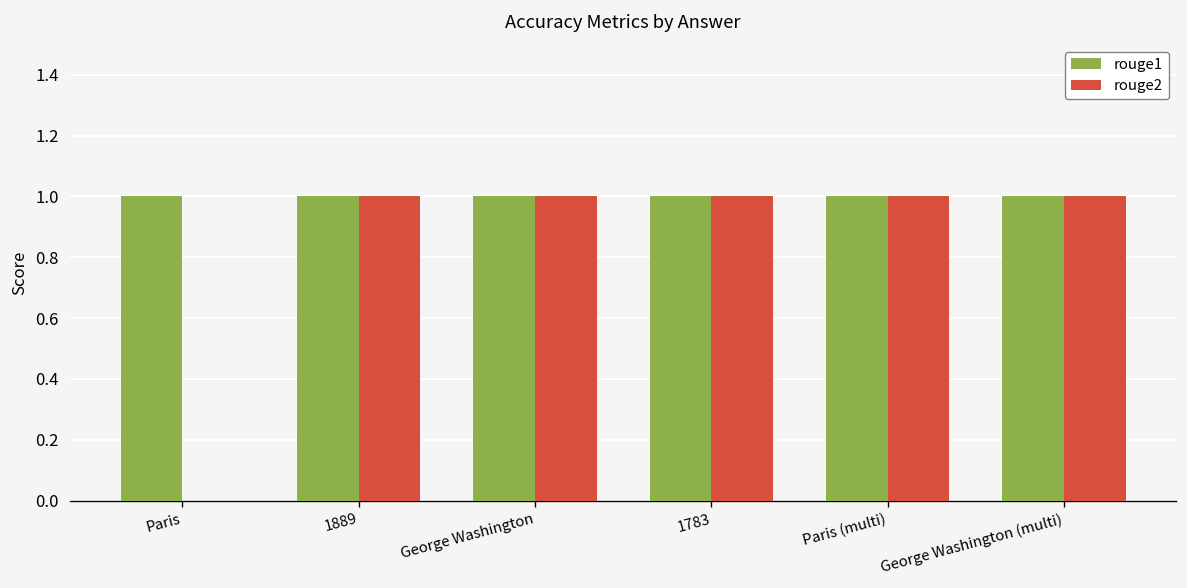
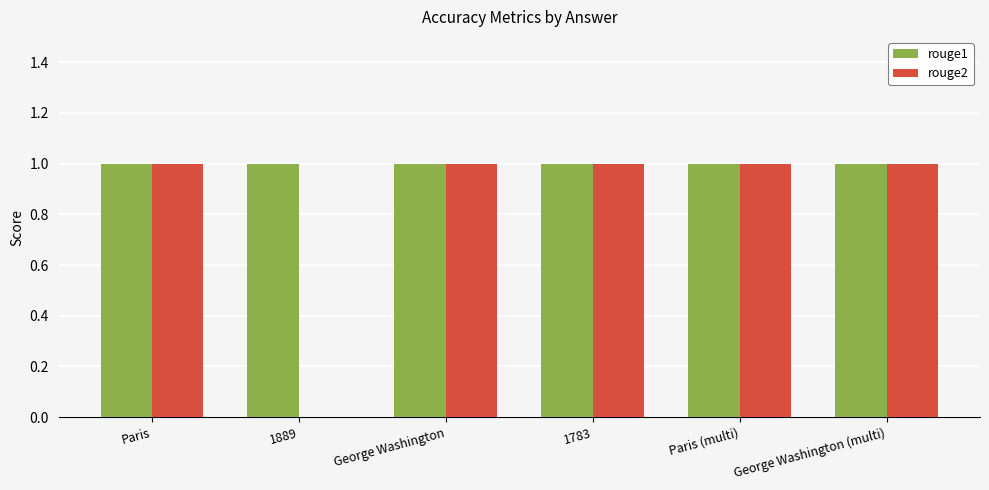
rouge2, Paris: 0 -> 1
rouge2, 1889: 1 -> 0
